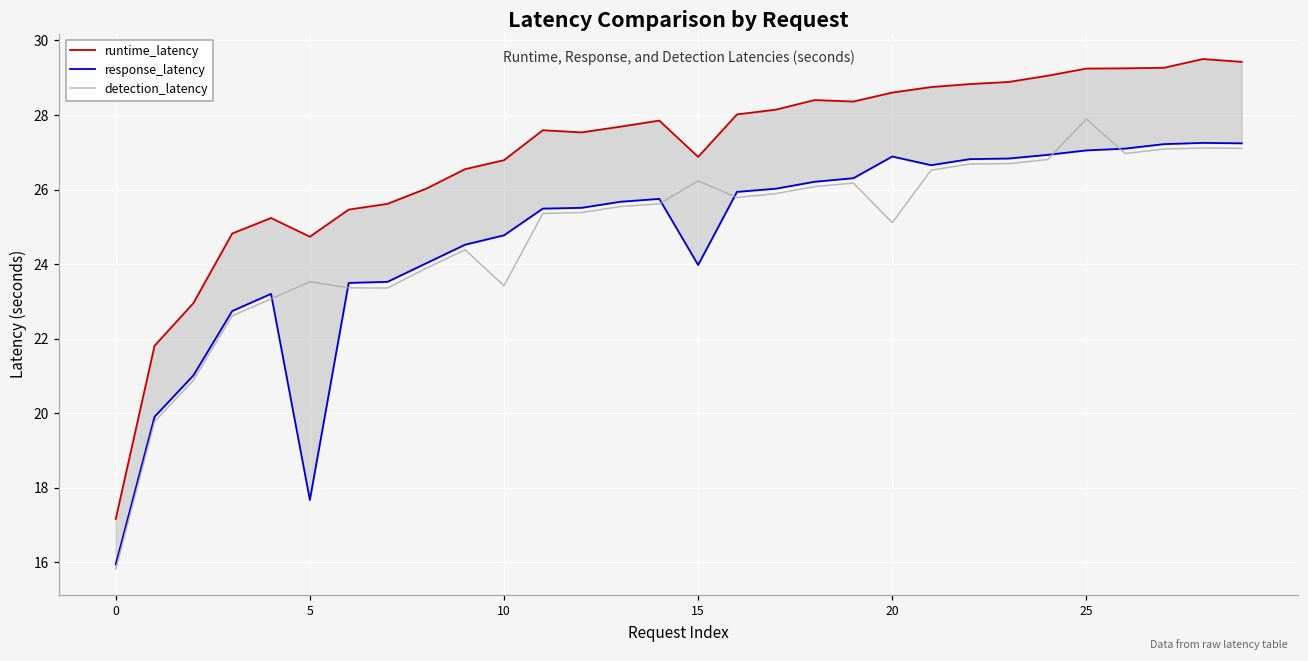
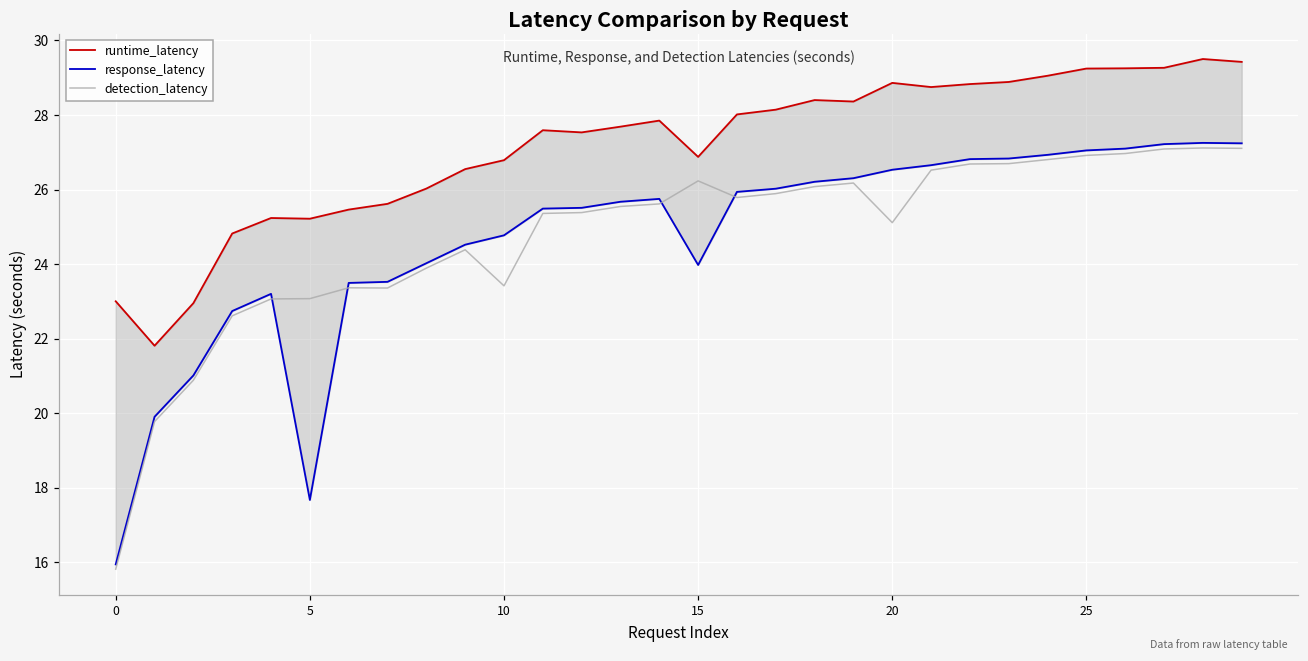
runtime_latency, 0: 17.2 -> 23.0
runtime_latency, 5: 24.7 -> 25.2
detection_latency, 5: 23.5 -> 23.1
runtime_latency, 20: 28.6 -> 28.9
response_latency, 20: 26.9 -> 26.5
detection_latency, 25: 27.9 -> 26.9
